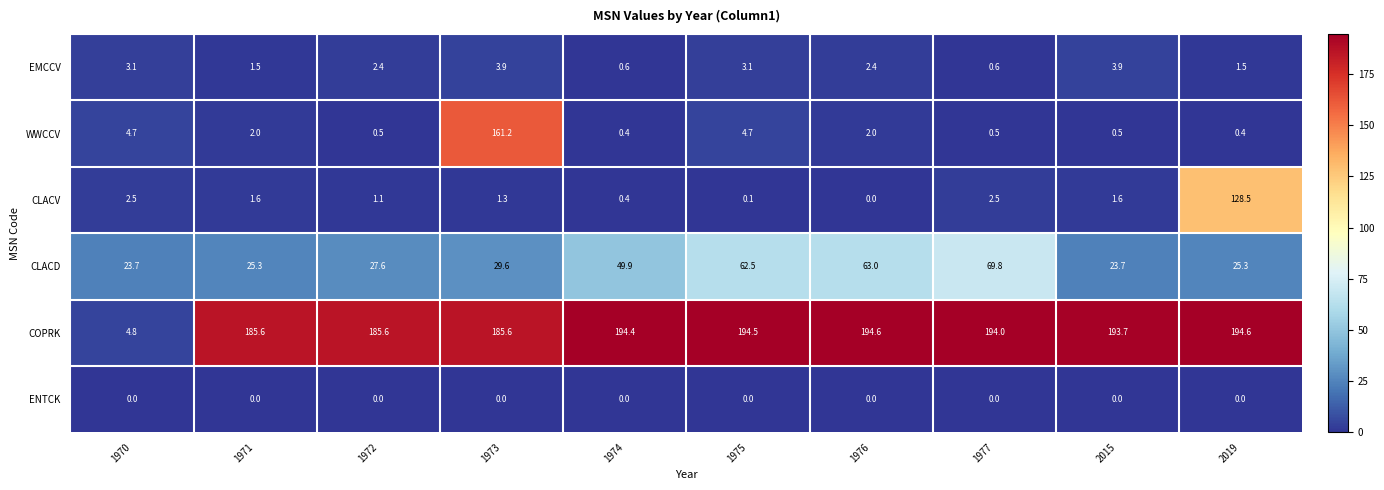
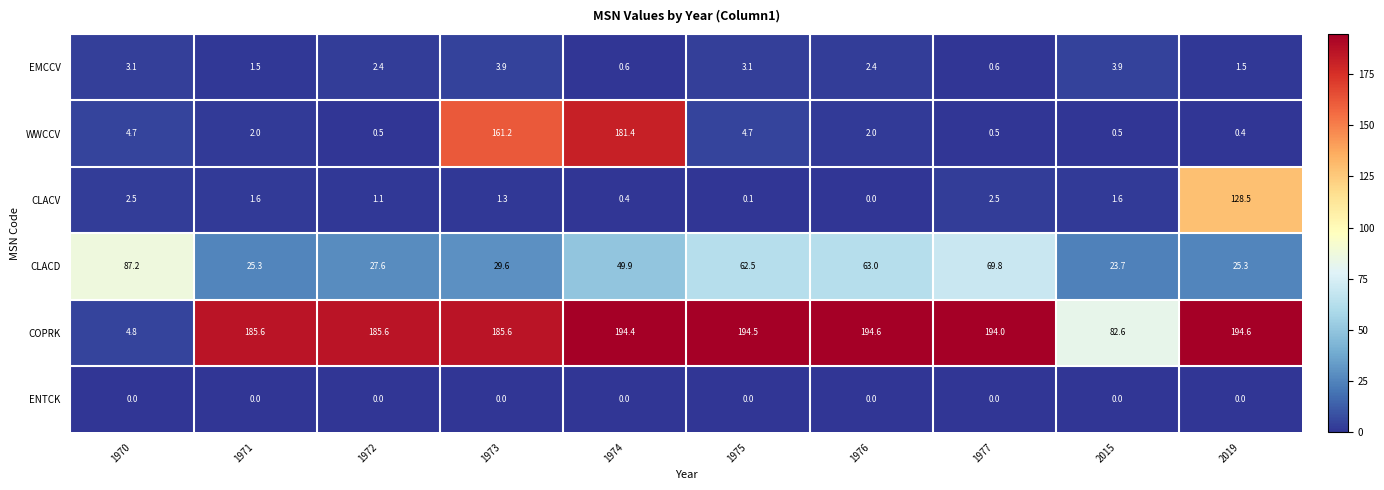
WWCCV, 1974: 0.4 -> 181.4
CLACD, 1970: 23.7 -> 87.2
COPRK, 2015: 193.7 -> 82.6
